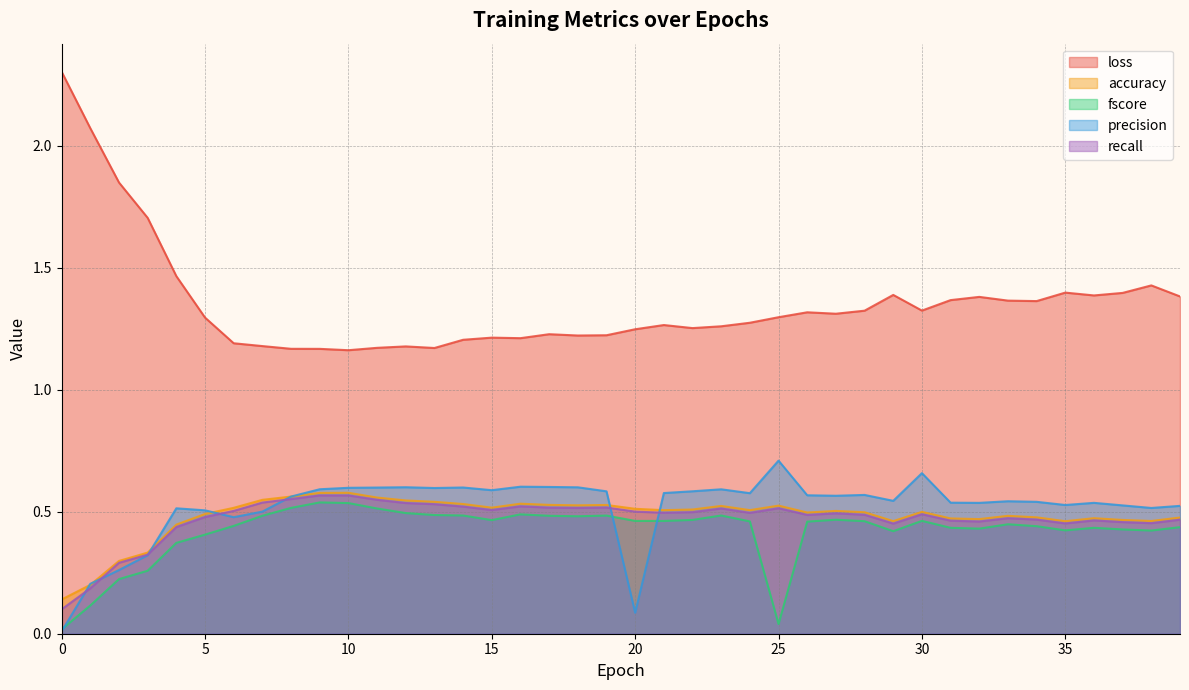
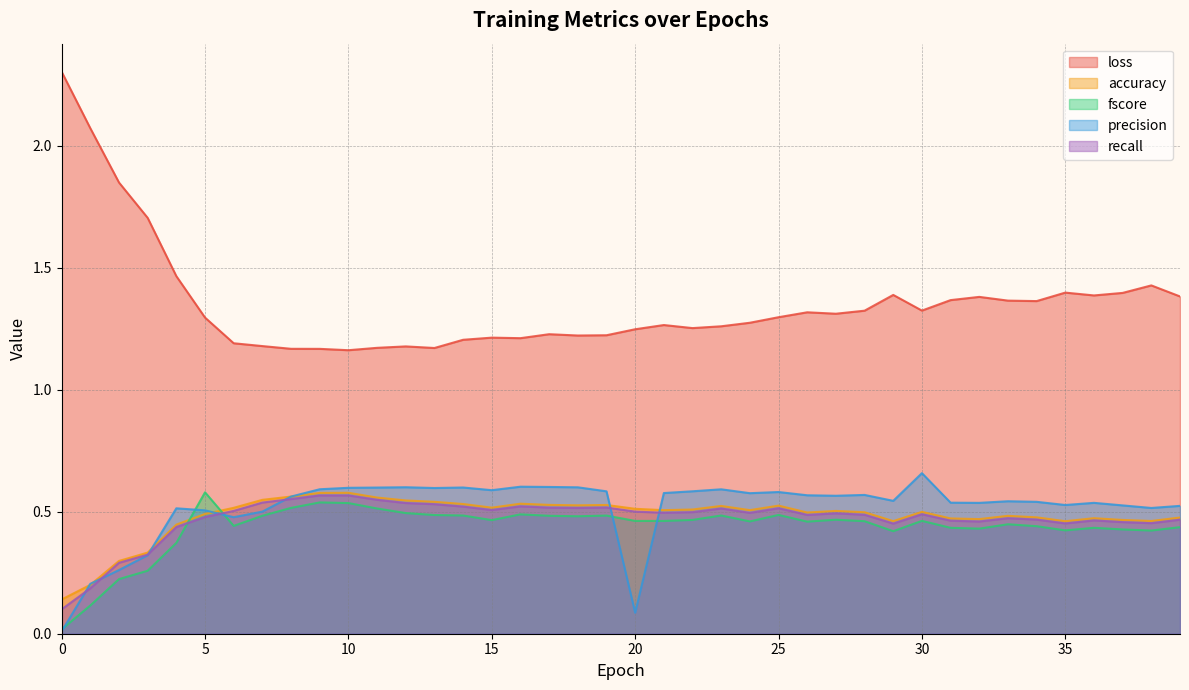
fscore, 5: 0.41 -> 0.58
fscore, 25: 0.04 -> 0.49
precision, 25: 0.71 -> 0.58
